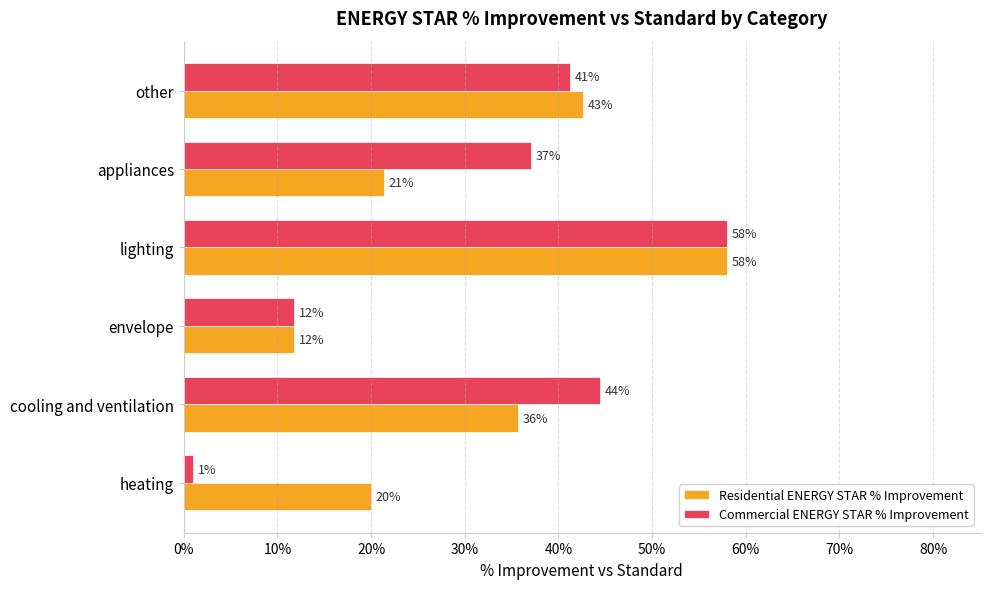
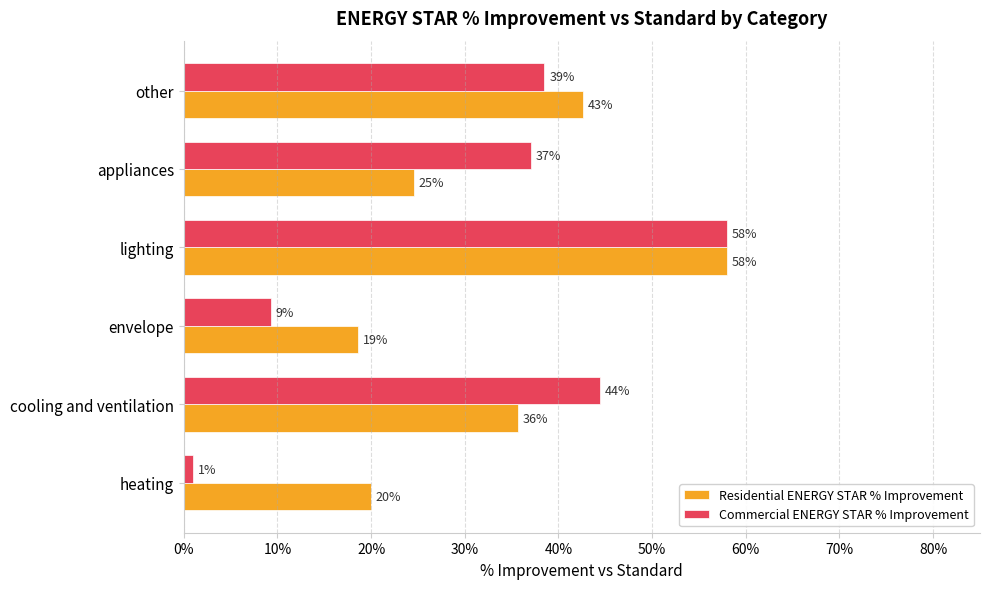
Commercial ENERGY STAR % Improvement, other: 41% -> 39%
Residential ENERGY STAR % Improvement, appliances: 21% -> 25%
Commercial ENERGY STAR % Improvement, envelope: 12% -> 9%
Residential ENERGY STAR % Improvement, envelope: 12% -> 19%
